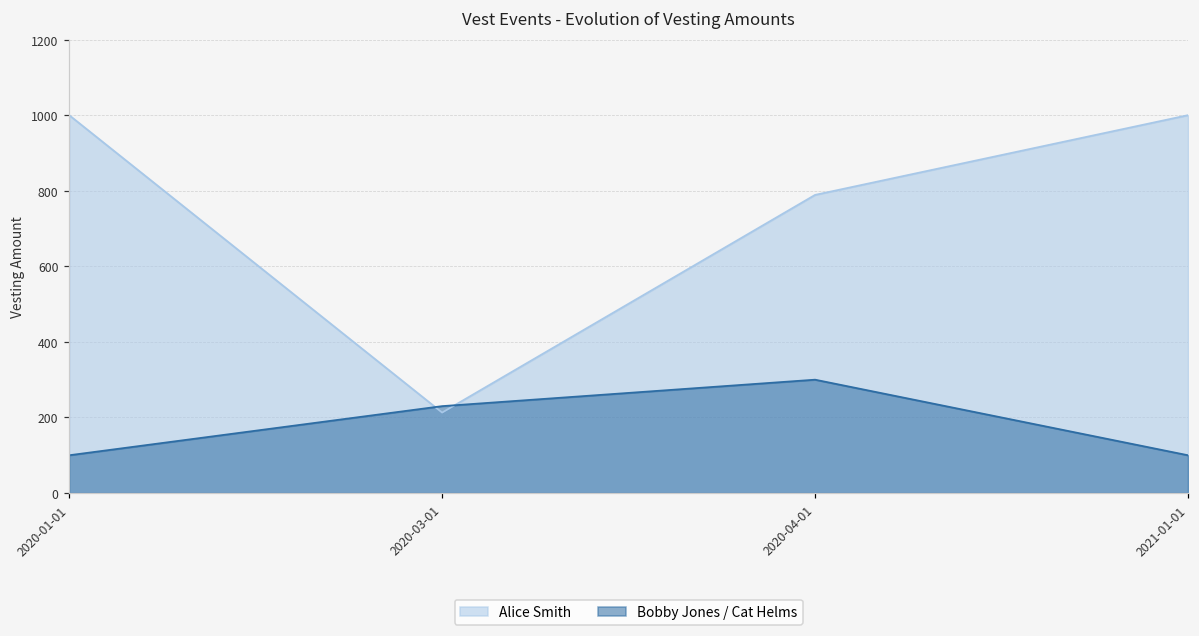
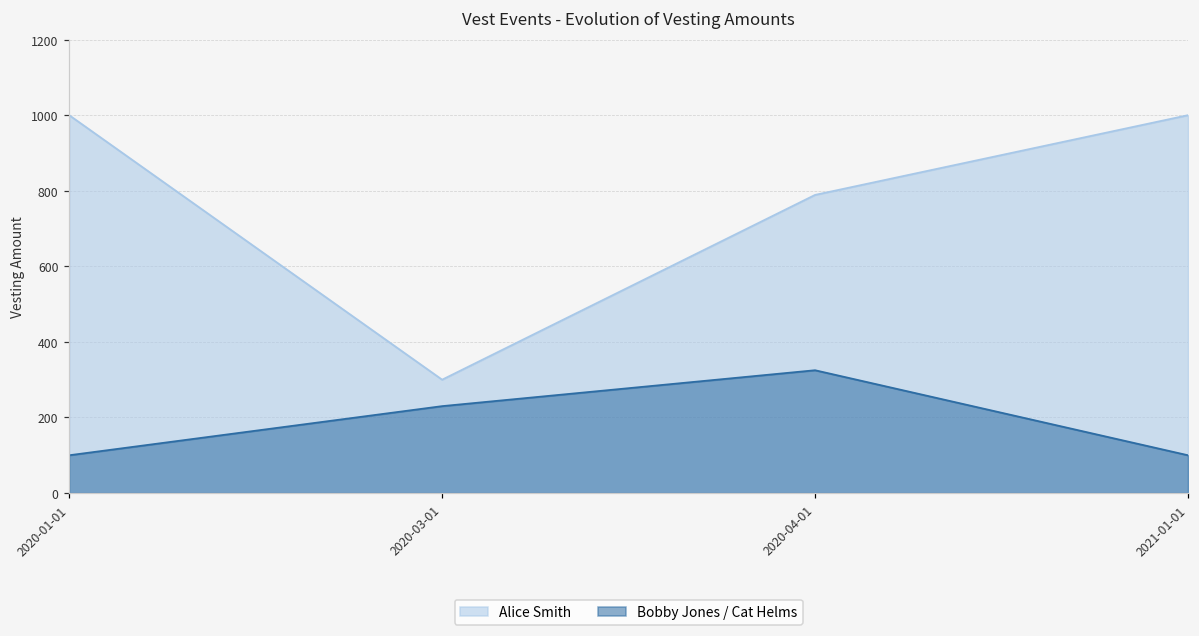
Alice Smith, 2020-03-01: 210 -> 300
Bobby Jones / Cat Helms, 2020-04-01: 300 -> 330
